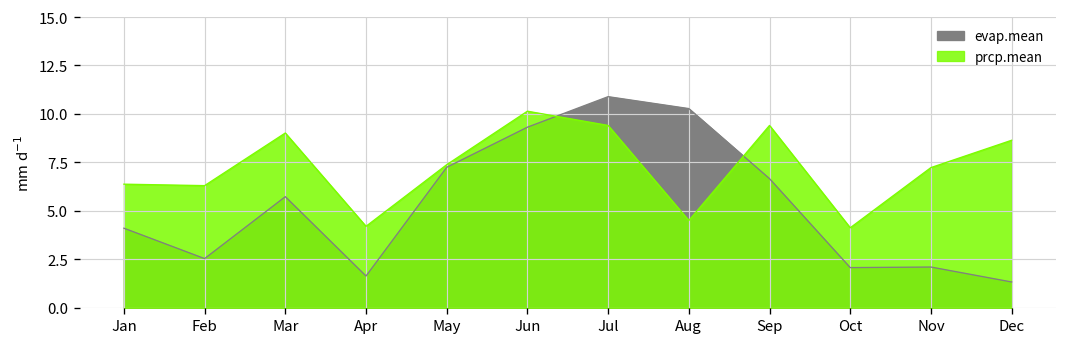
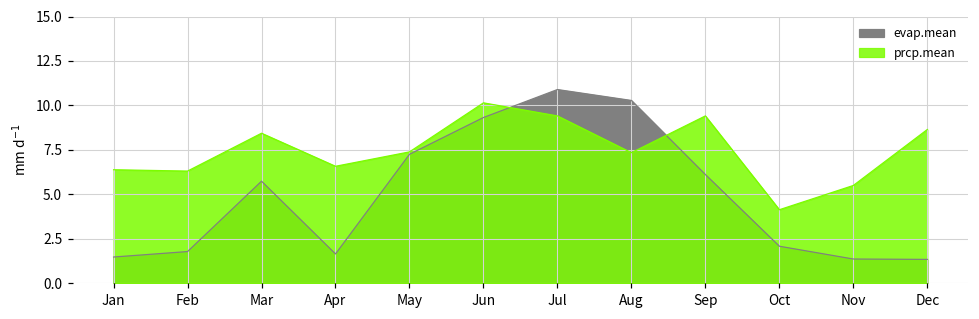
evap.mean, Jan: 4.1 -> 1.5
evap.mean, Feb: 2.5 -> 1.8
prcp.mean, Mar: 9.0 -> 8.4
prcp.mean, Apr: 4.2 -> 6.6
prcp.mean, Aug: 4.5 -> 7.3
evap.mean, Sep: 6.7 -> 6.1
evap.mean, Nov: 2.1 -> 1.3
prcp.mean, Nov: 7.2 -> 5.5
